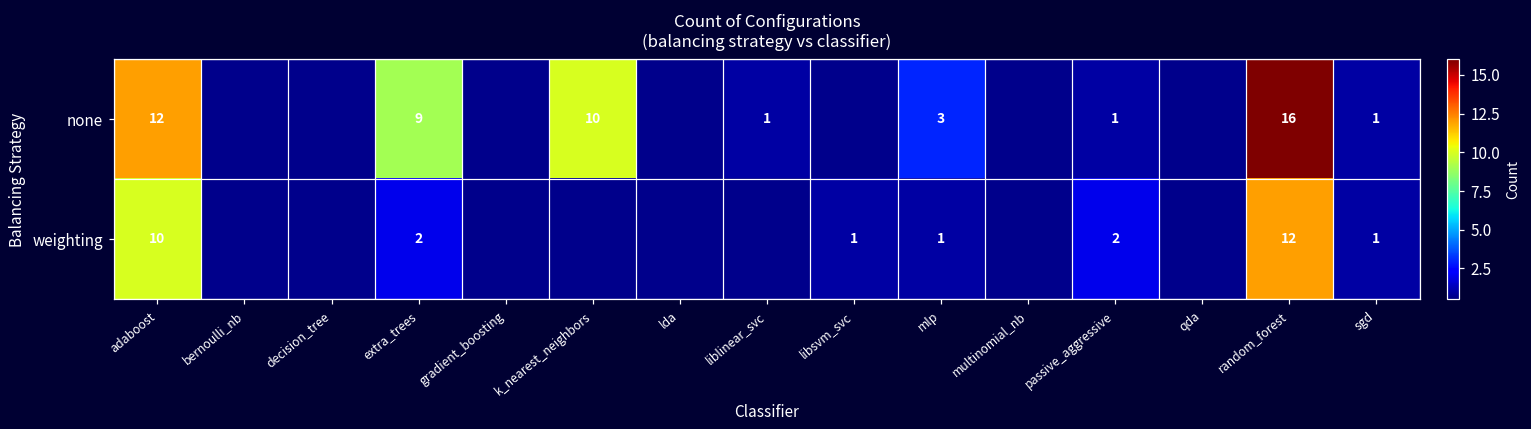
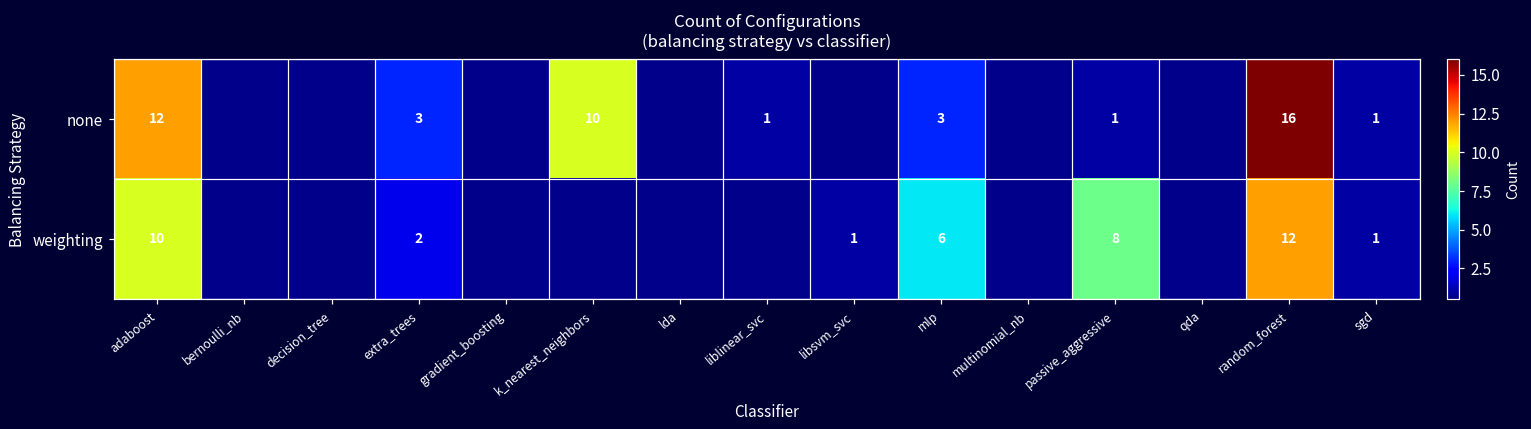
none, extra_trees: 9 -> 3
weighting, mlp: 1 -> 6
weighting, passive_aggressive: 2 -> 8
